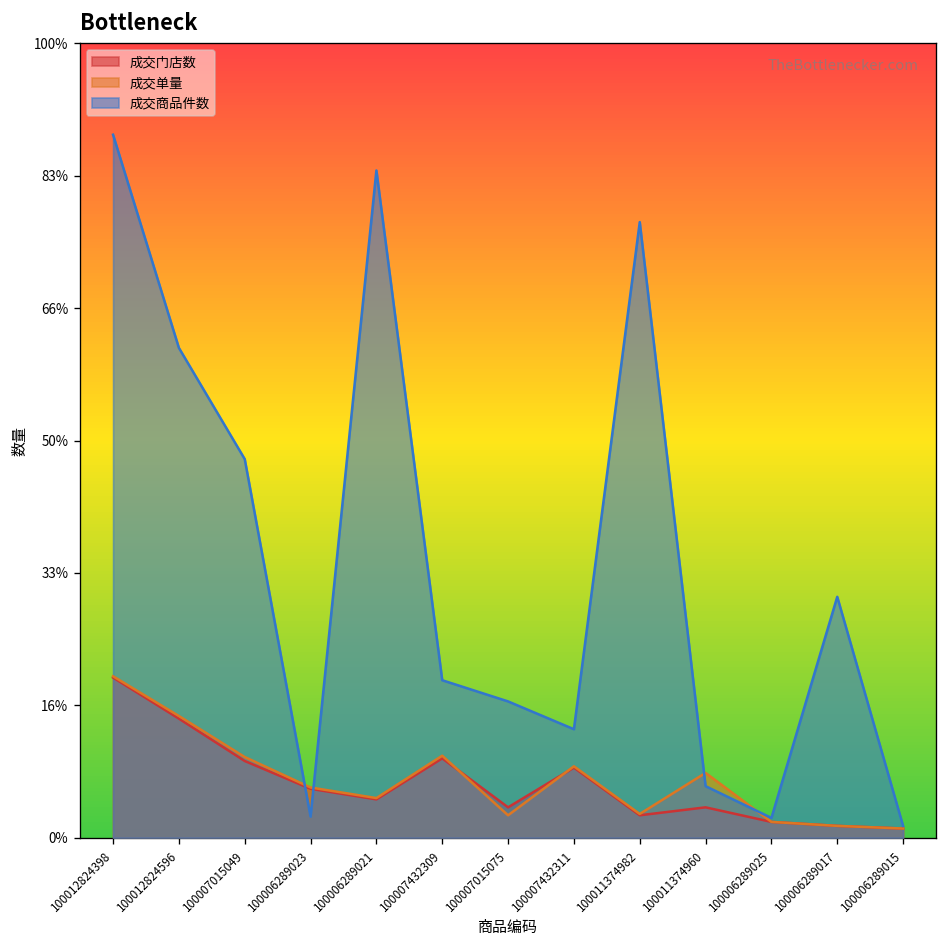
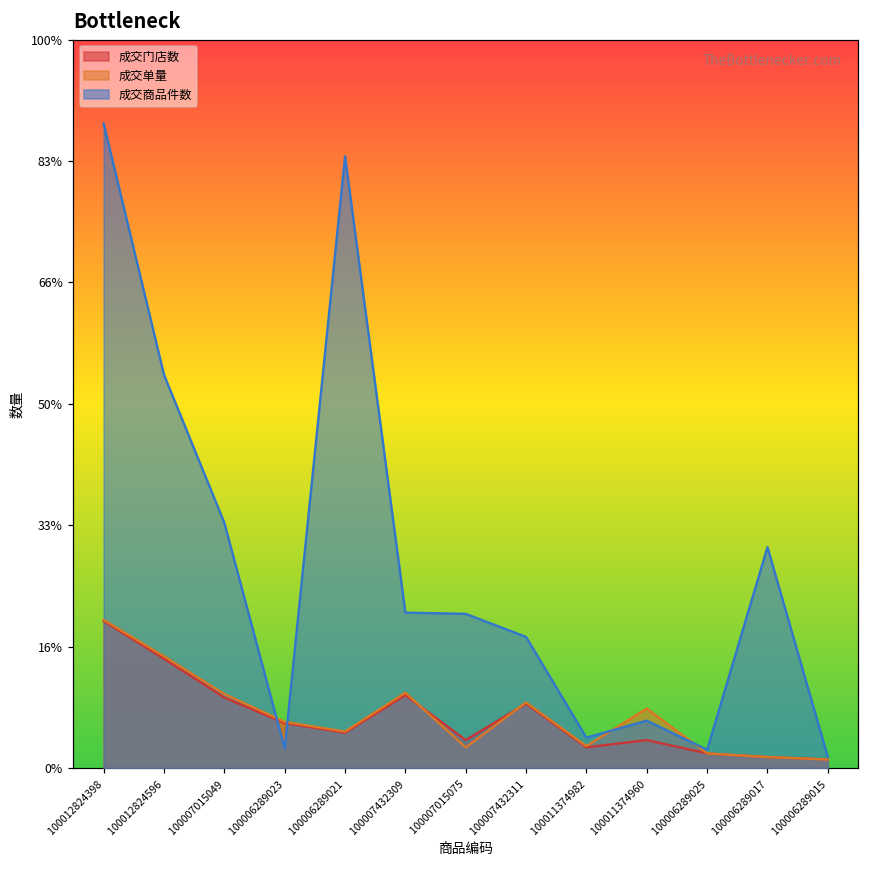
成交商品件数, 100012824596: 62% -> 54%
成交商品件数, 100007015049: 48% -> 34%
成交商品件数, 100007432309: 20% -> 21%
成交商品件数, 100007015075: 17% -> 21%
成交商品件数, 100007432311: 14% -> 18%
成交商品件数, 100011374982: 78% -> 4%
